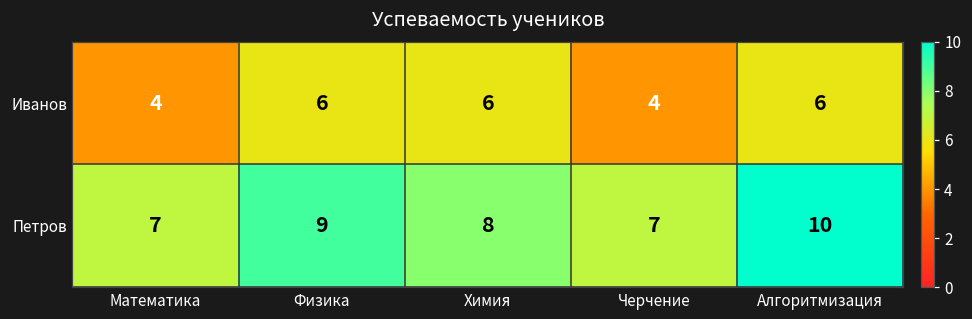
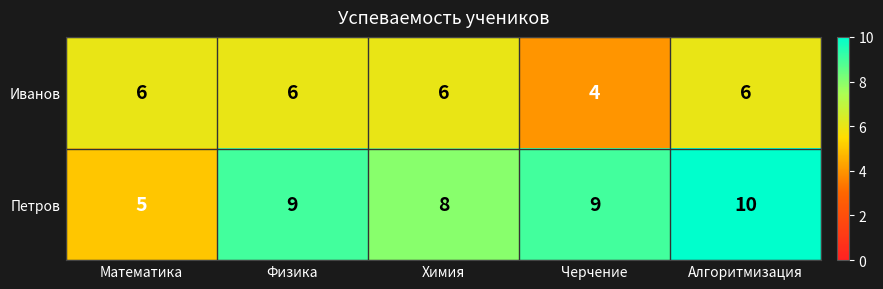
Иванов, Математика: 4 -> 6
Петров, Математика: 7 -> 5
Петров, Черчение: 7 -> 9
